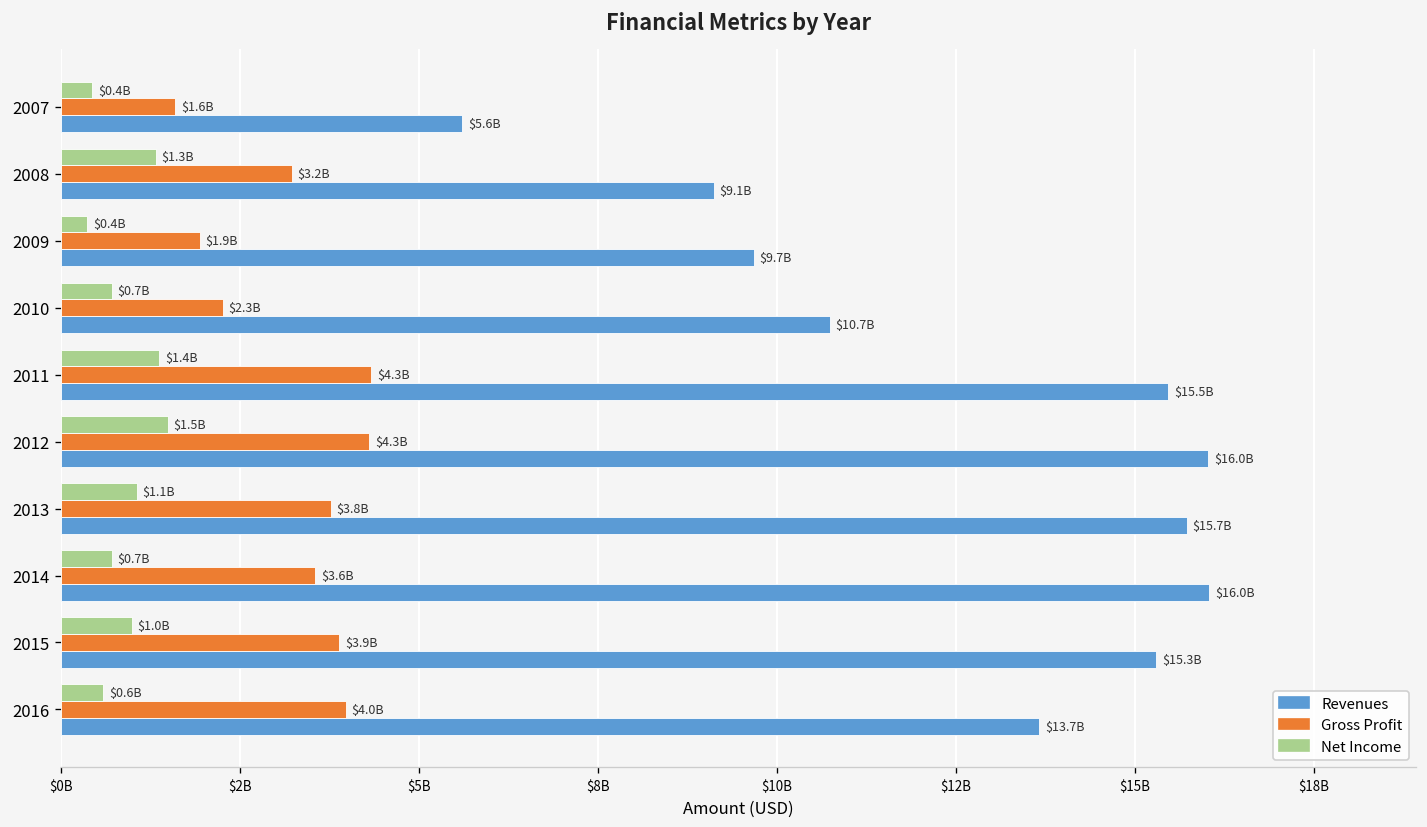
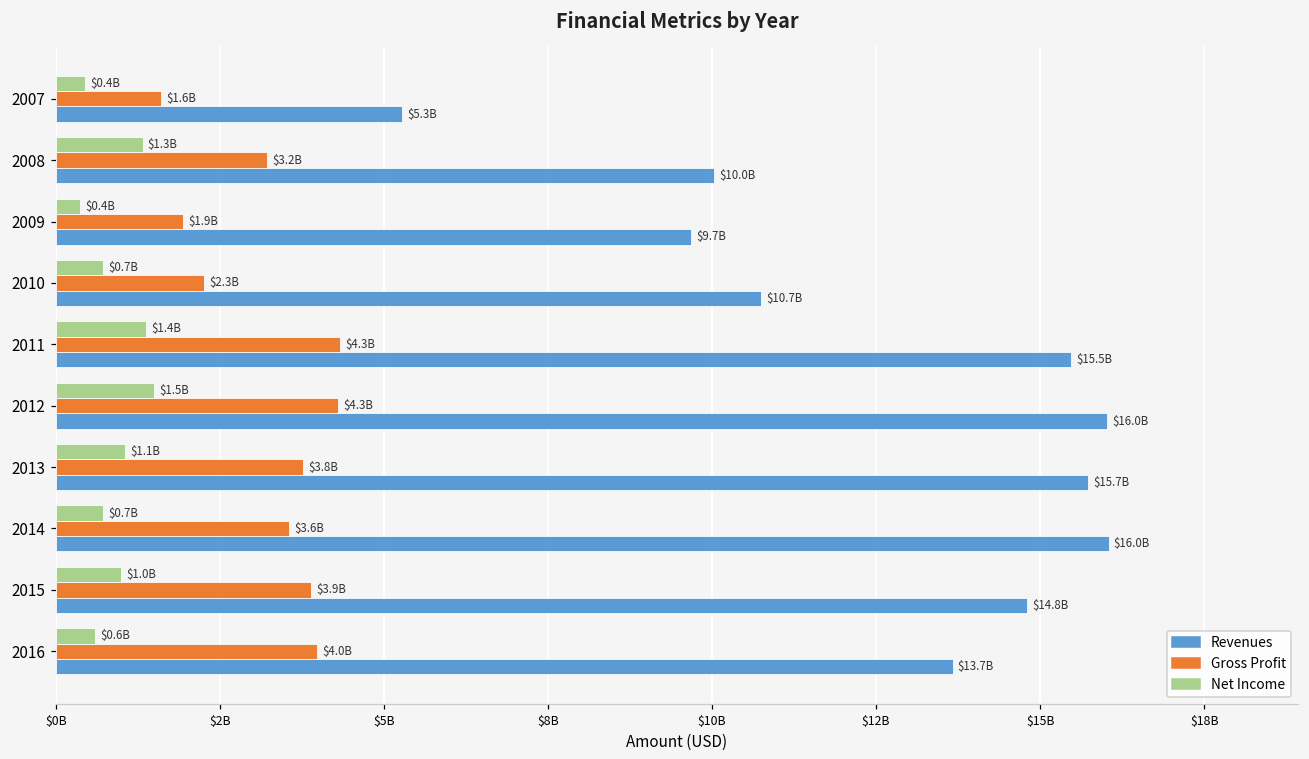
Revenues, 2007: $5.6B -> $5.3B
Revenues, 2008: $9.1B -> $10.0B
Revenues, 2015: $15.3B -> $14.8B
